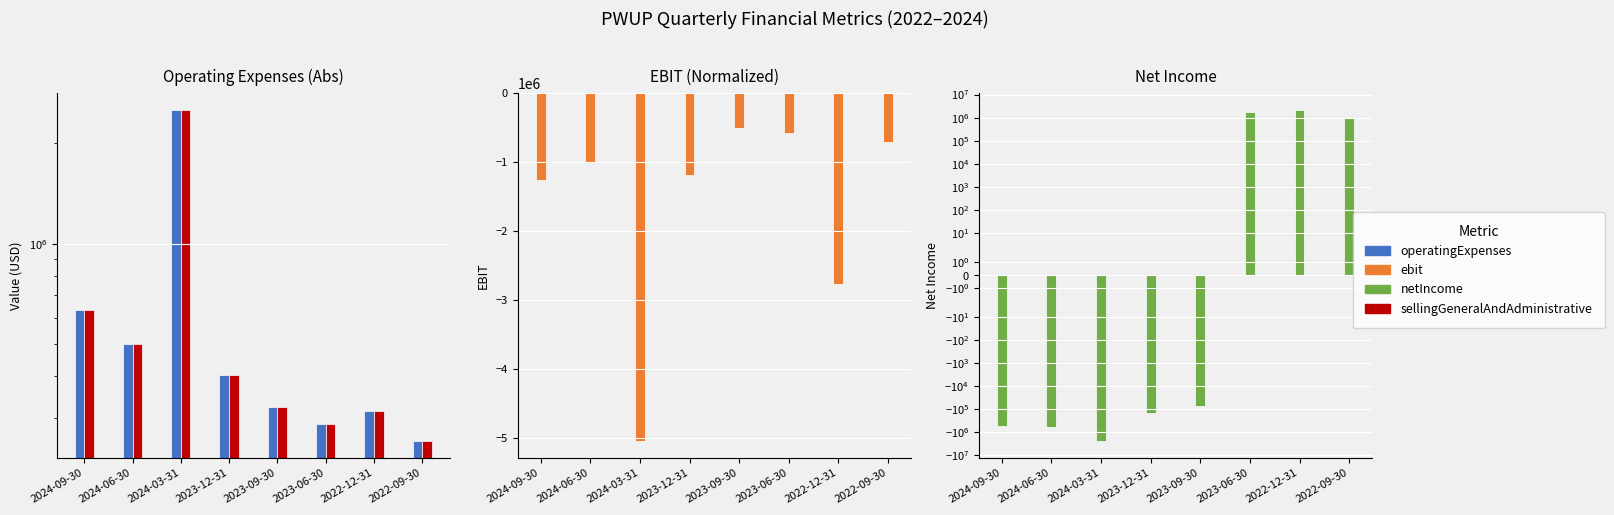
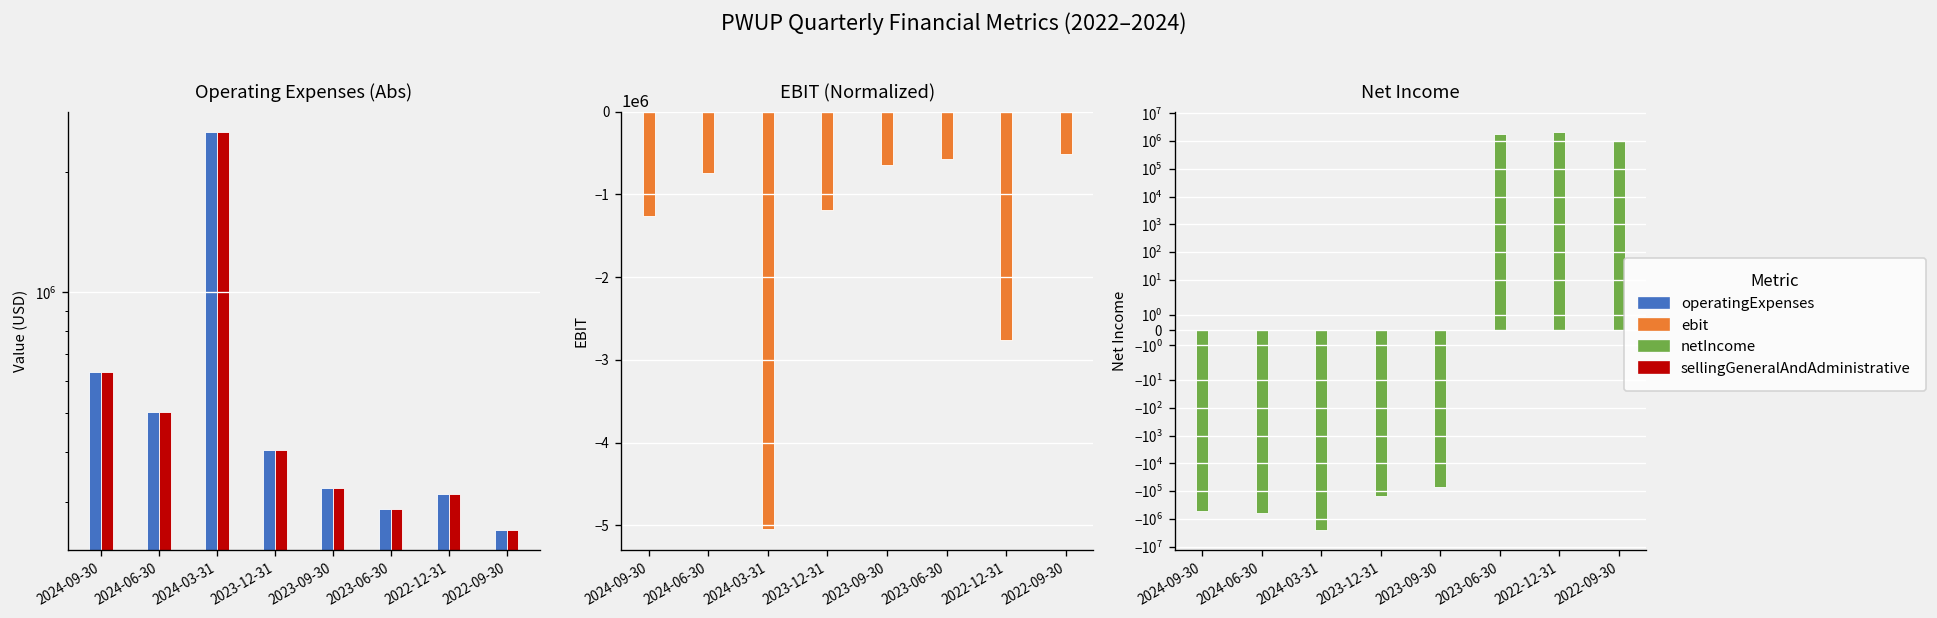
EBIT (Normalized), 2024-06-30: -1000000 -> -700000
EBIT (Normalized), 2023-09-30: -500000 -> -600000
EBIT (Normalized), 2022-09-30: -700000 -> -500000
